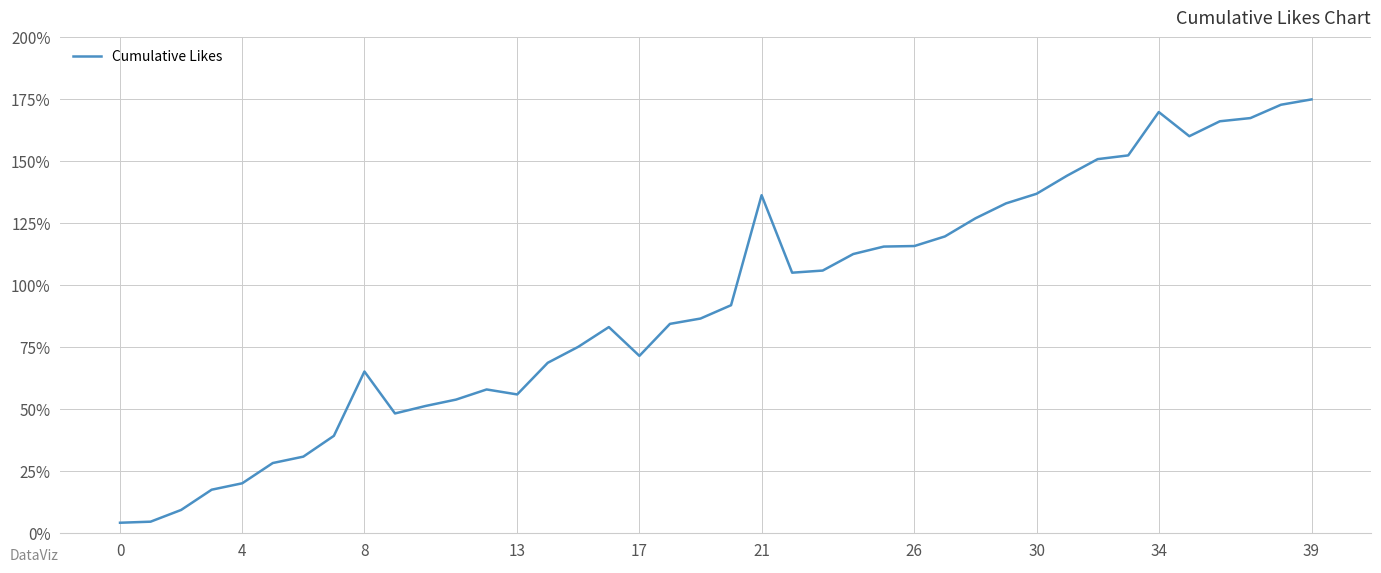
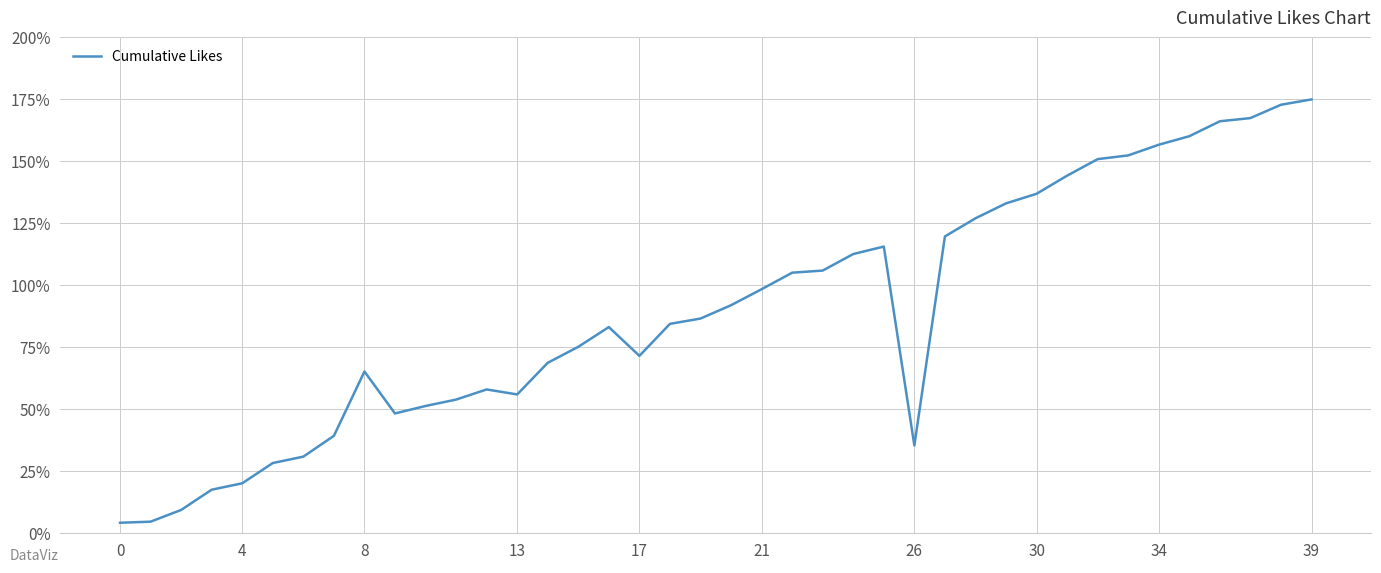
21: 136% -> 98%
26: 116% -> 35%
34: 170% -> 157%
